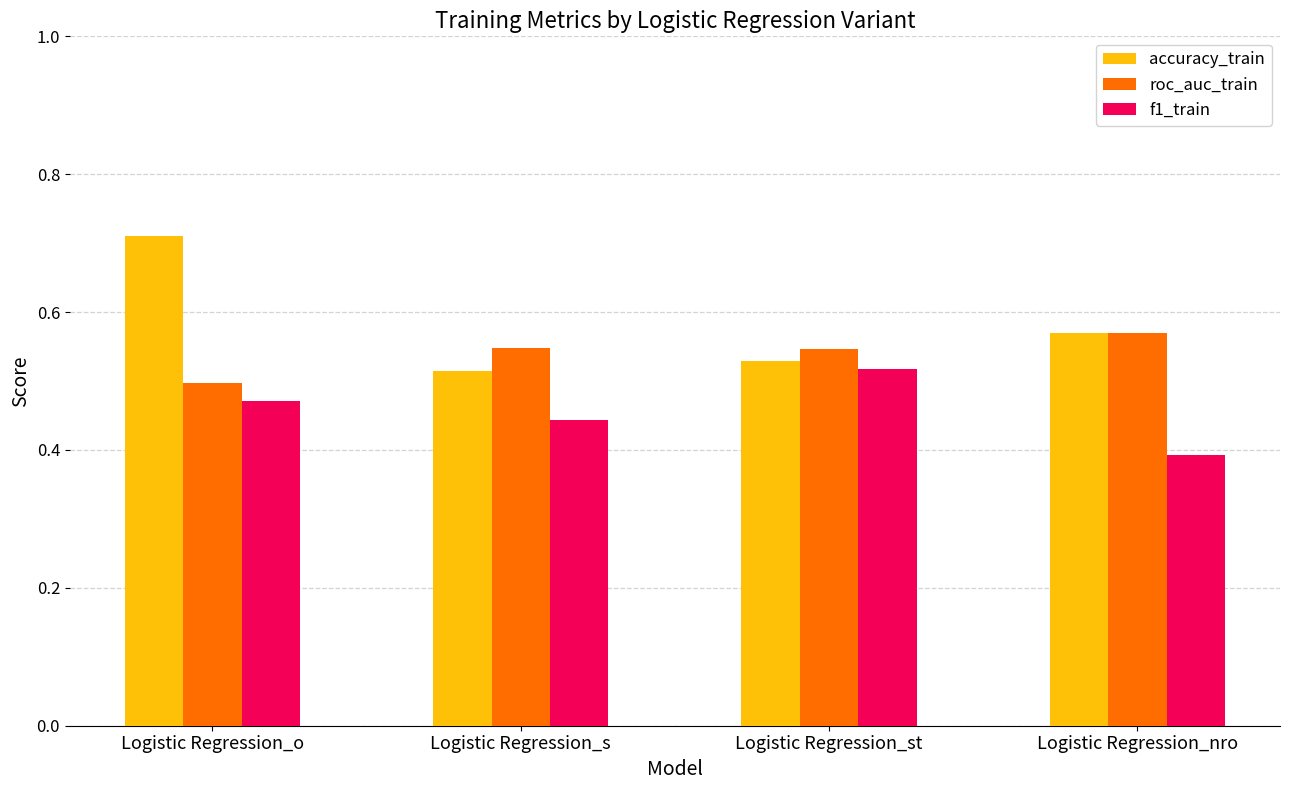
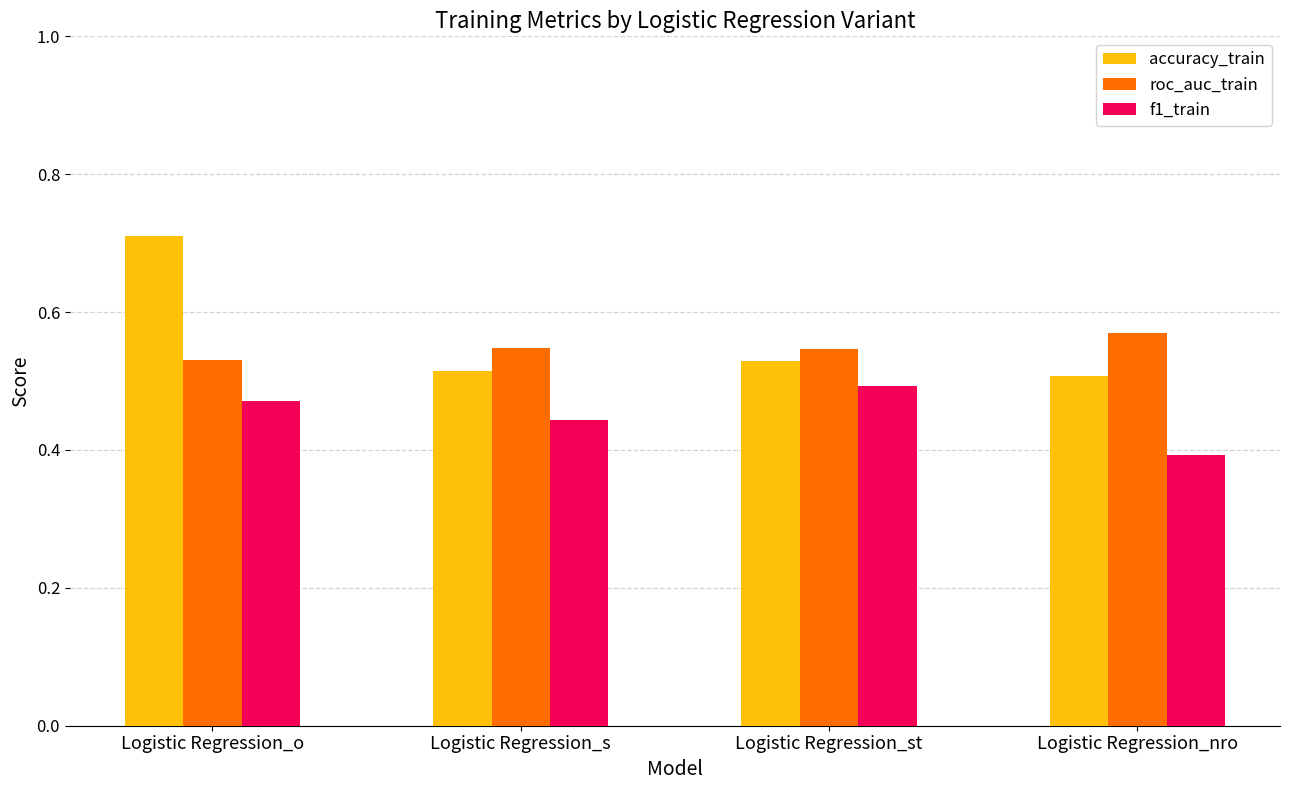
roc_auc_train, Logistic Regression_o: 0.50 -> 0.53
f1_train, Logistic Regression_st: 0.52 -> 0.49
accuracy_train, Logistic Regression_nro: 0.57 -> 0.51
